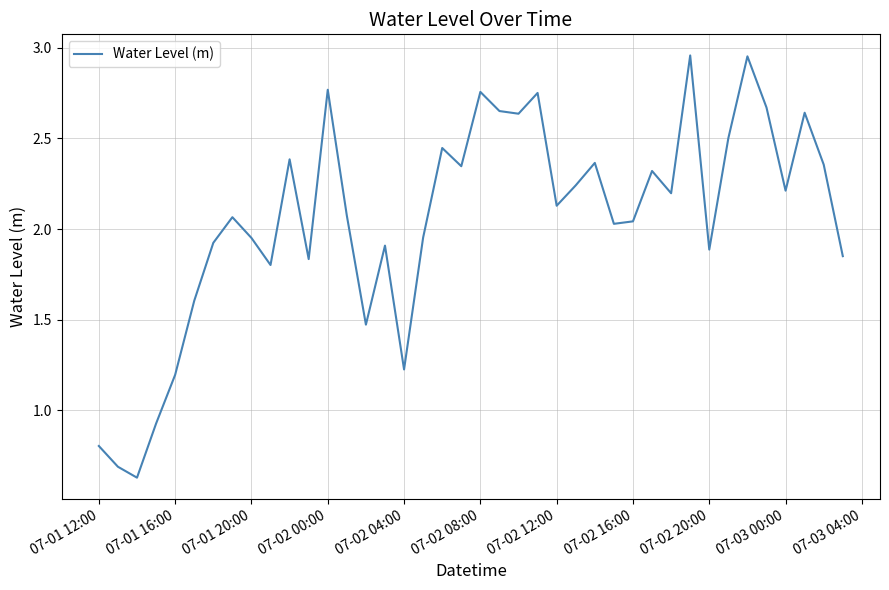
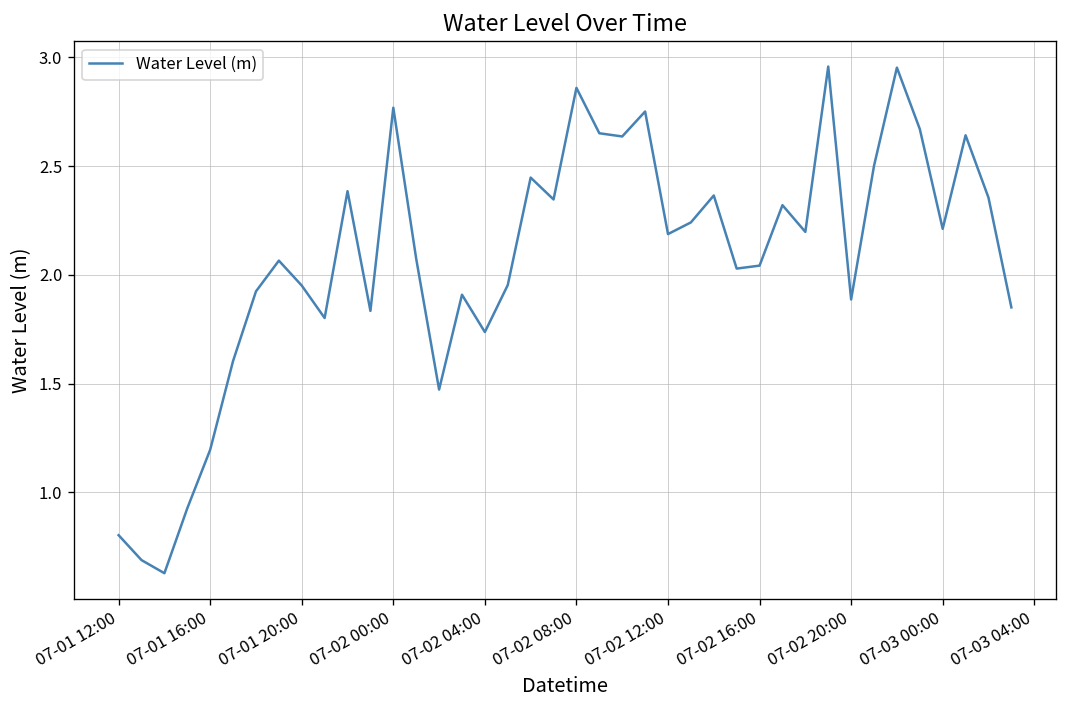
07-02 04:00: 1.23 -> 1.74
07-02 08:00: 2.76 -> 2.86
07-02 12:00: 2.13 -> 2.19
